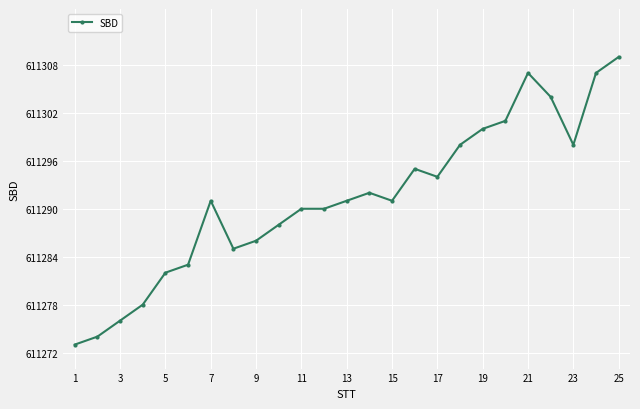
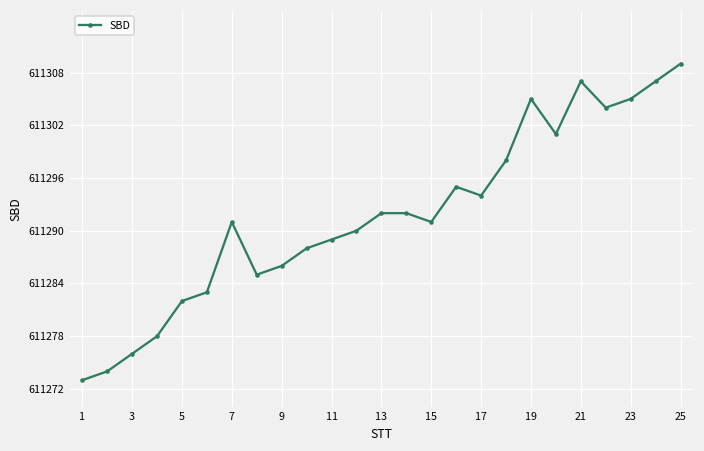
11: 611290 -> 611289
13: 611291 -> 611292
19: 611300 -> 611305
23: 611298 -> 611305
